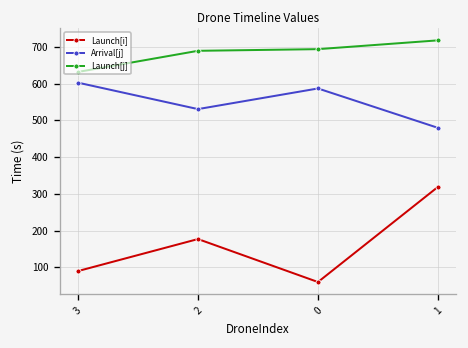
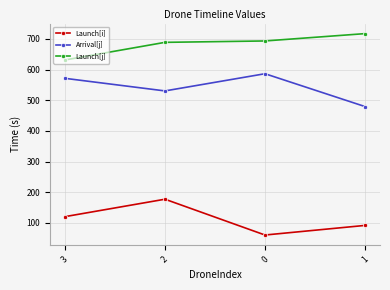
Launch[i], 3: 90 -> 120
Arrival[j], 3: 600 -> 570
Launch[i], 1: 320 -> 90
